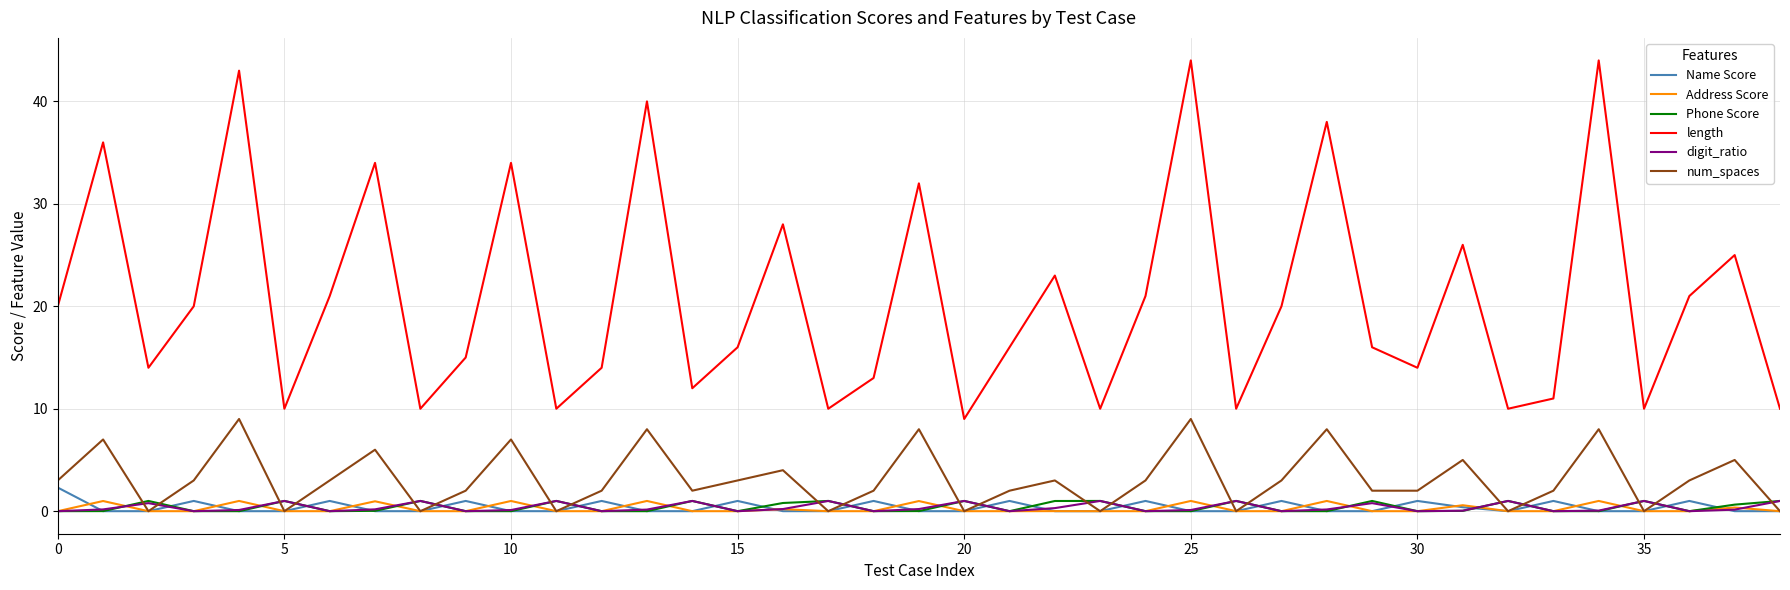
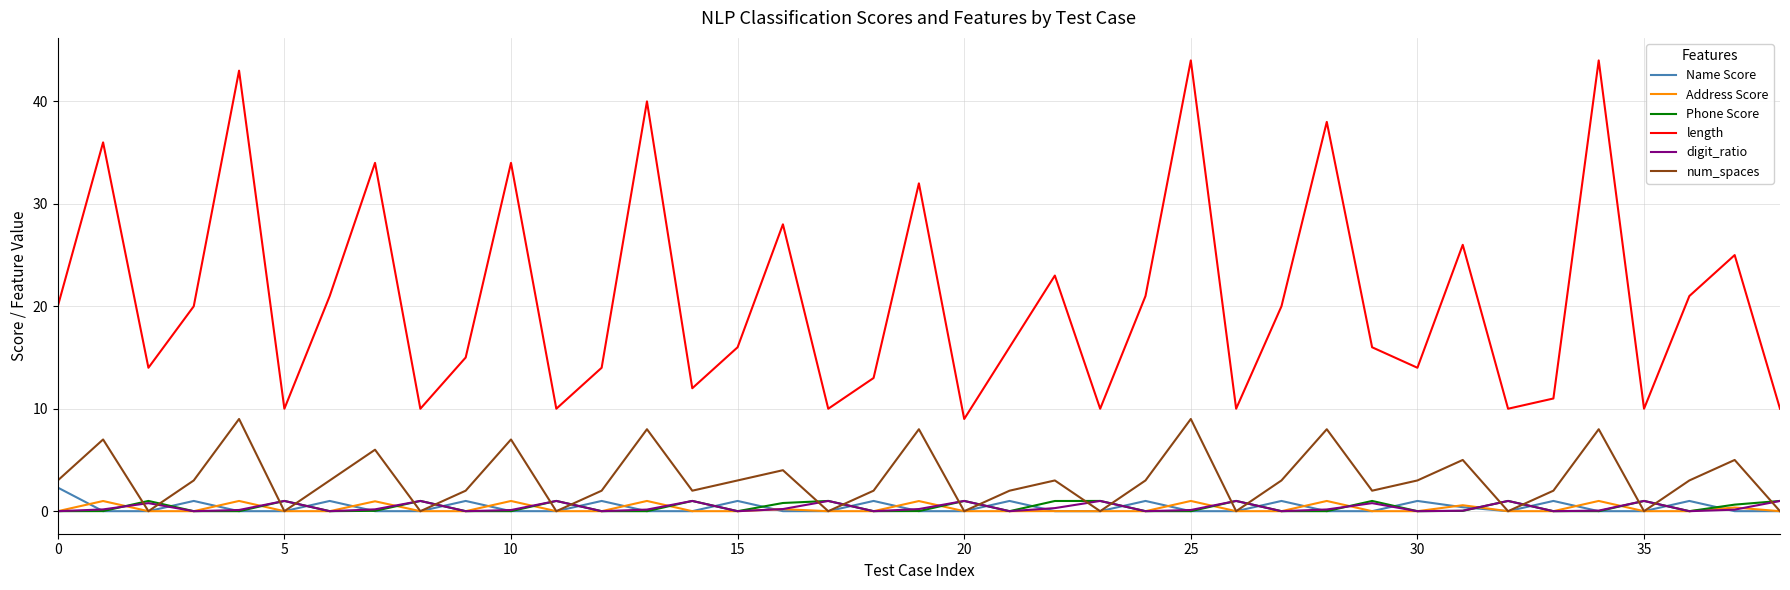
num_spaces, 30: 2 -> 3
